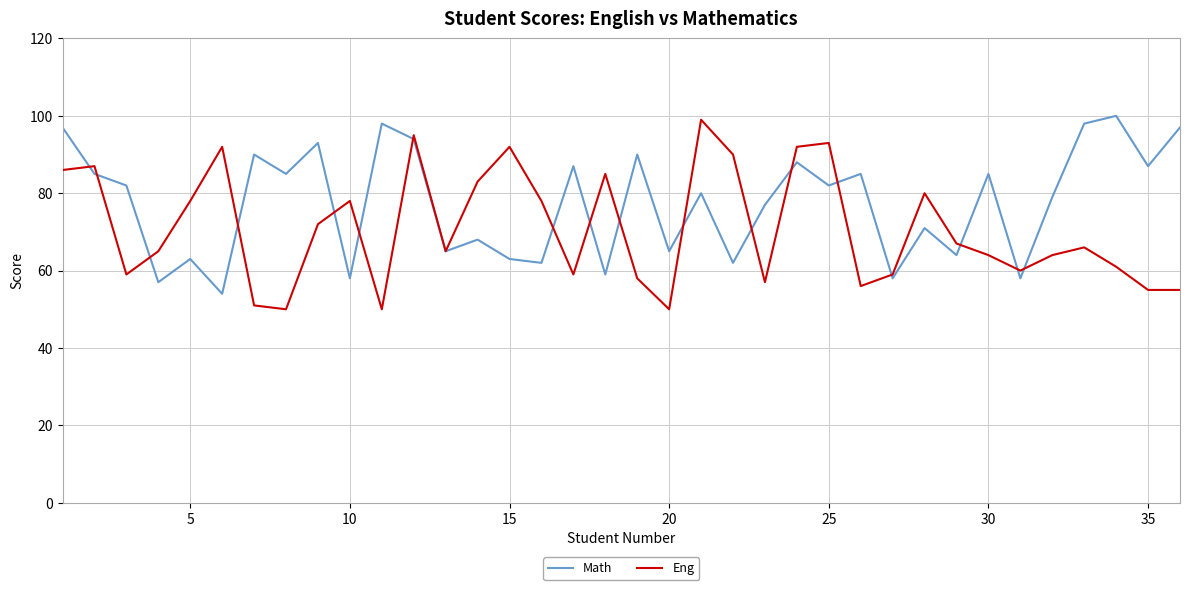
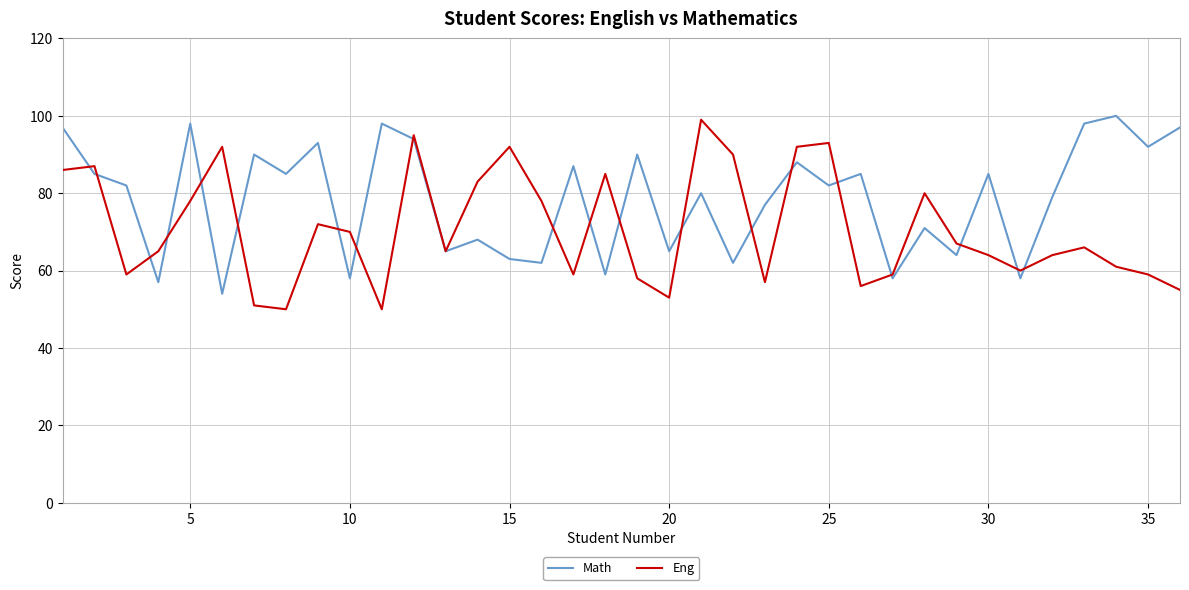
Math, 5: 63 -> 98
Eng, 10: 78 -> 70
Eng, 20: 50 -> 53
Math, 35: 87 -> 92
Eng, 35: 55 -> 59
